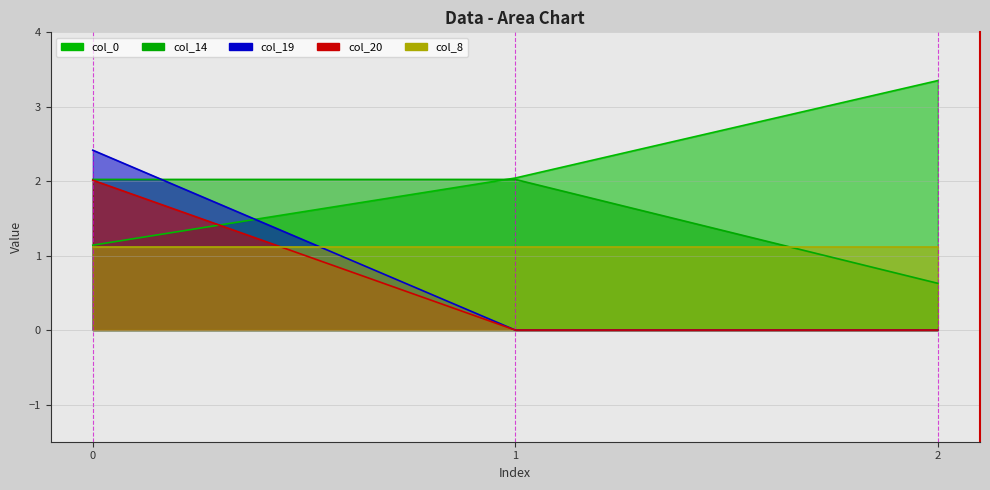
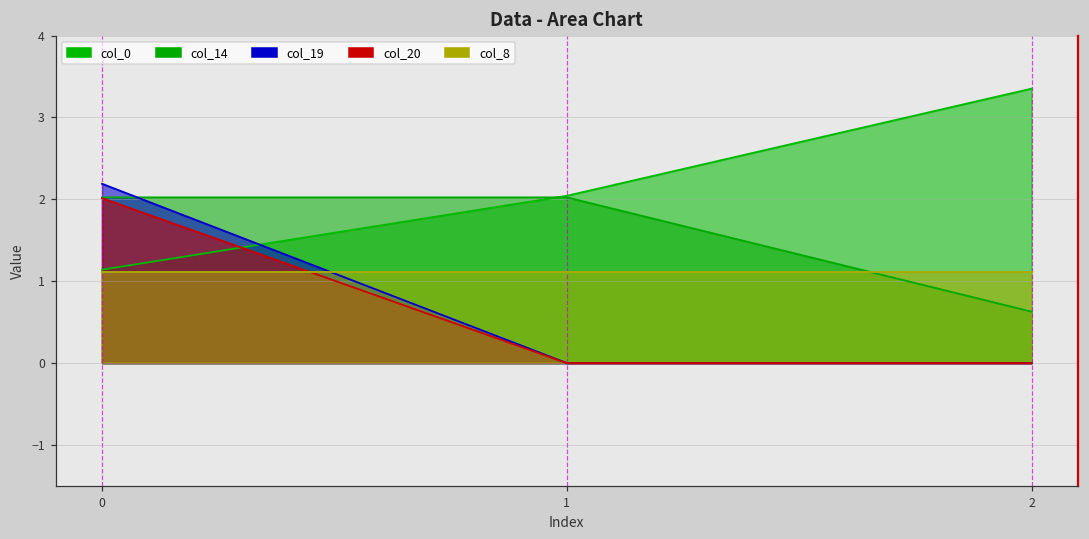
col_19, 0: 2.4 -> 2.2
